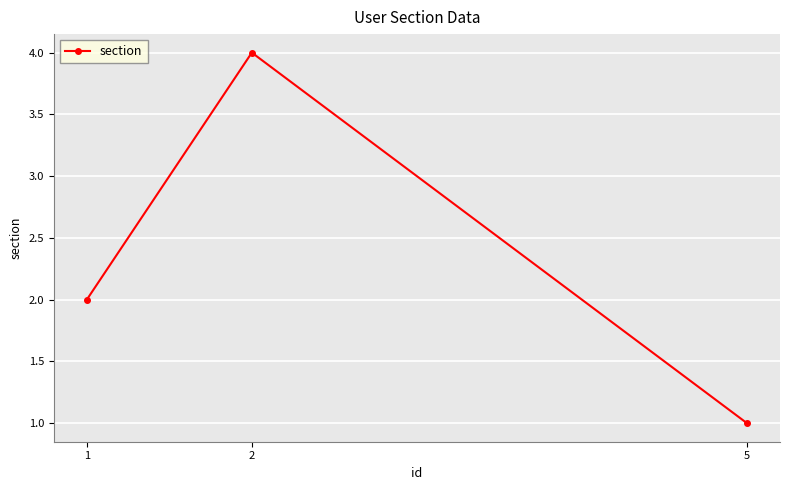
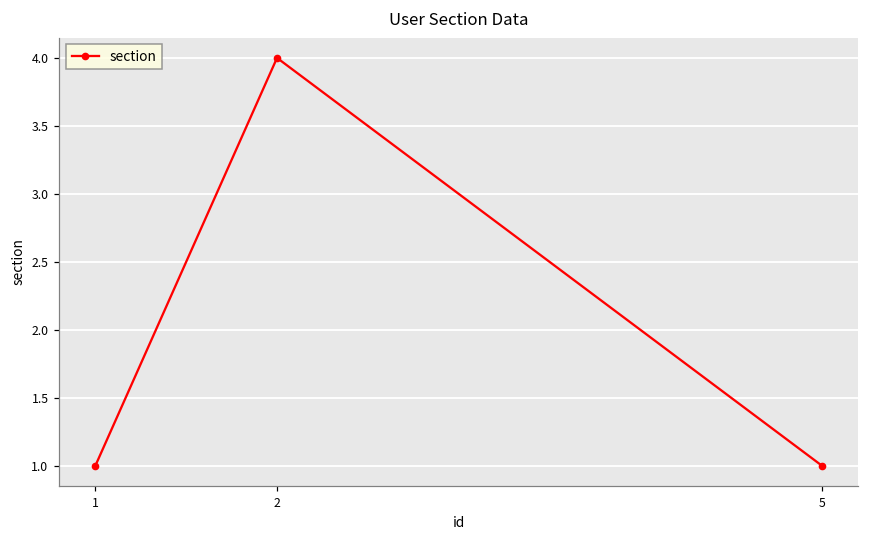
1: 2 -> 1
